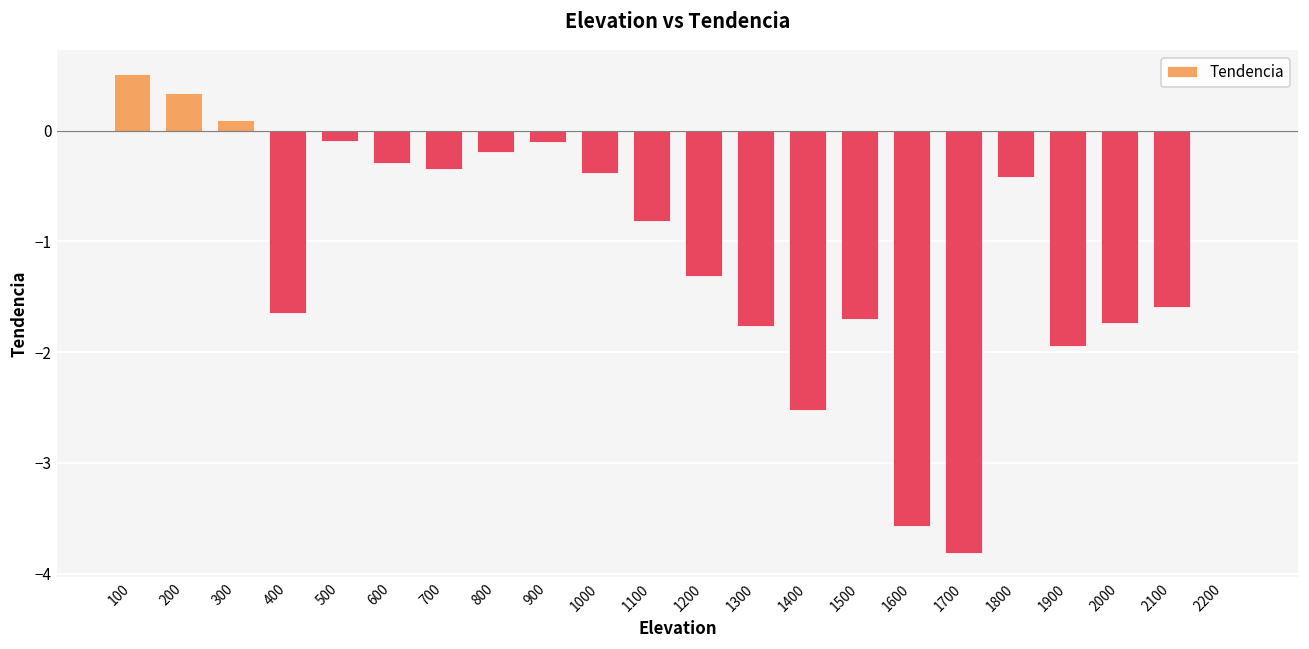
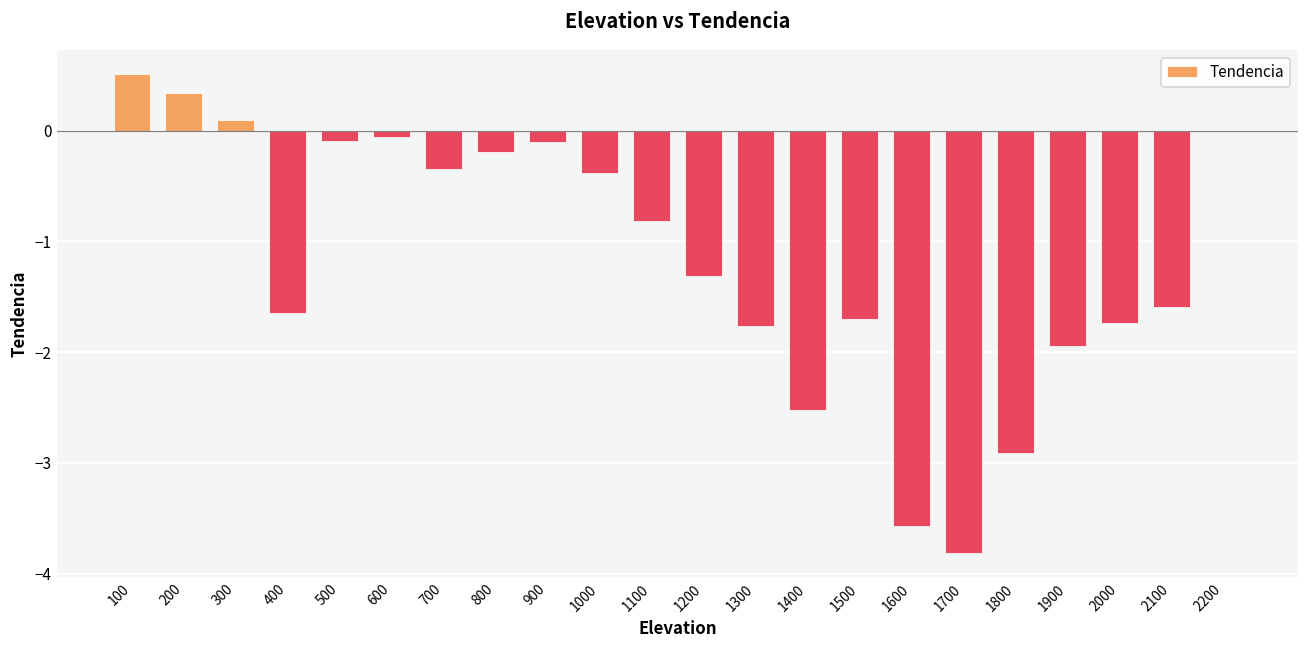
600: -0.29 -> -0.06
1800: -0.42 -> -2.91
